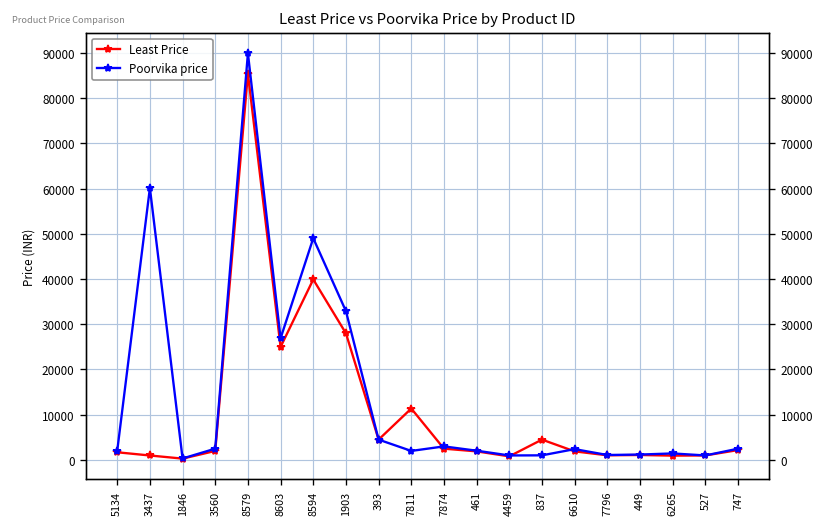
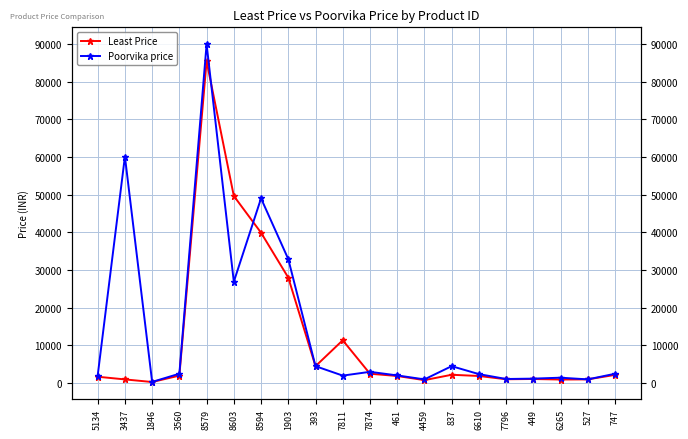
Least Price, 8603: 25000 -> 50000
Least Price, 837: 4000 -> 2000
Poorvika price, 837: 1000 -> 4000
